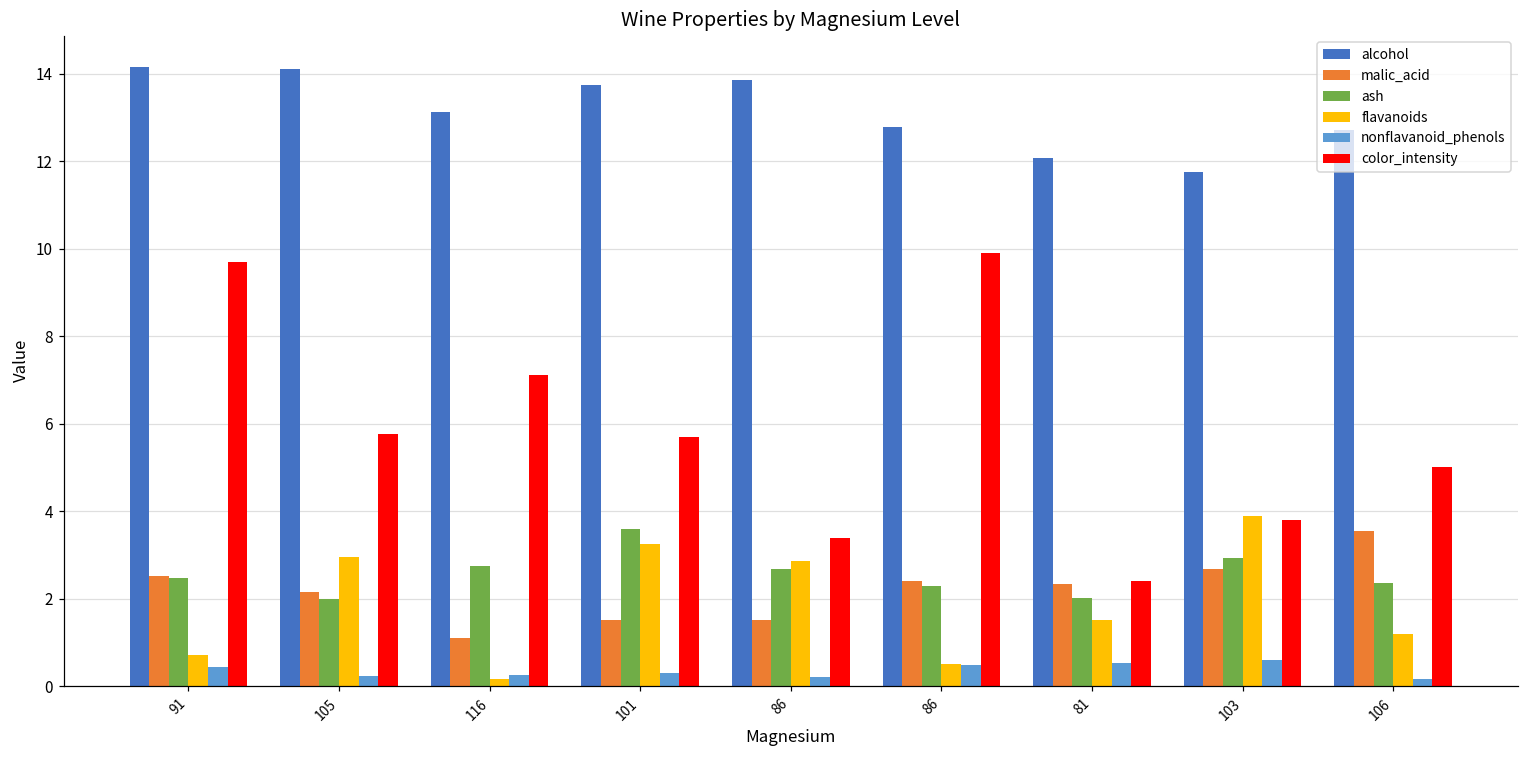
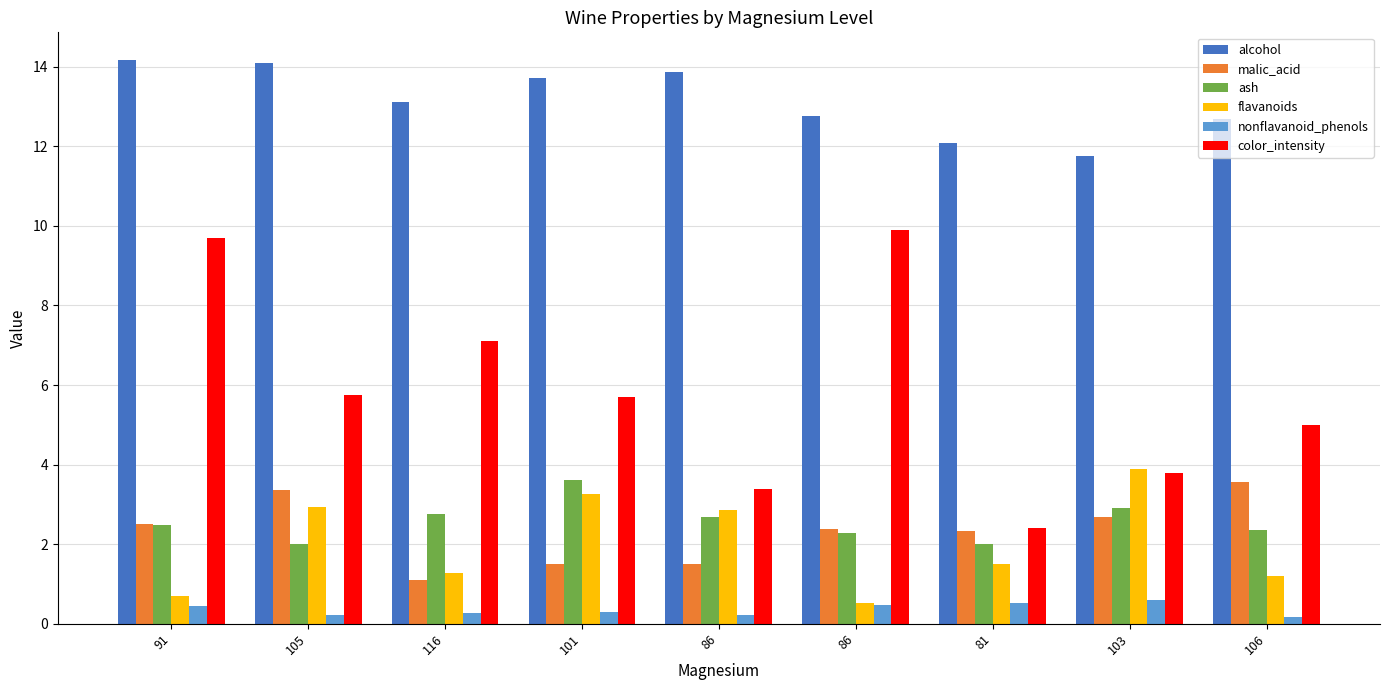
malic_acid, 105: 2.2 -> 3.4
flavanoids, 116: 0.2 -> 1.3
